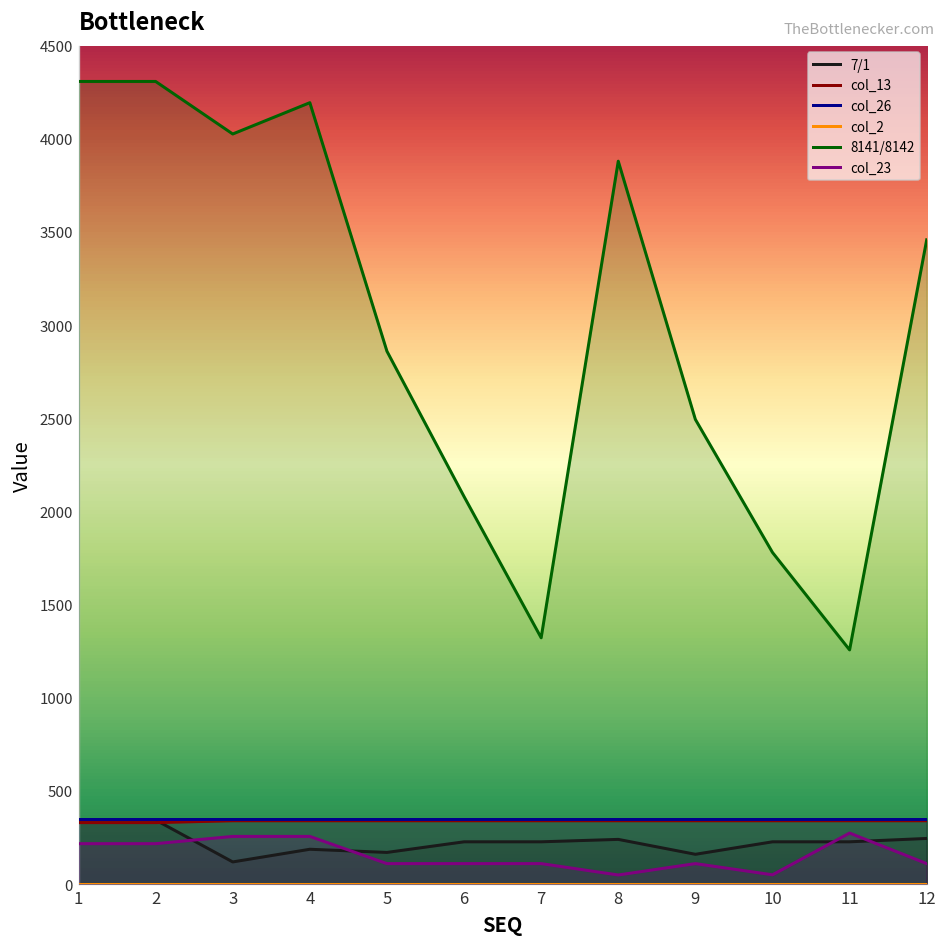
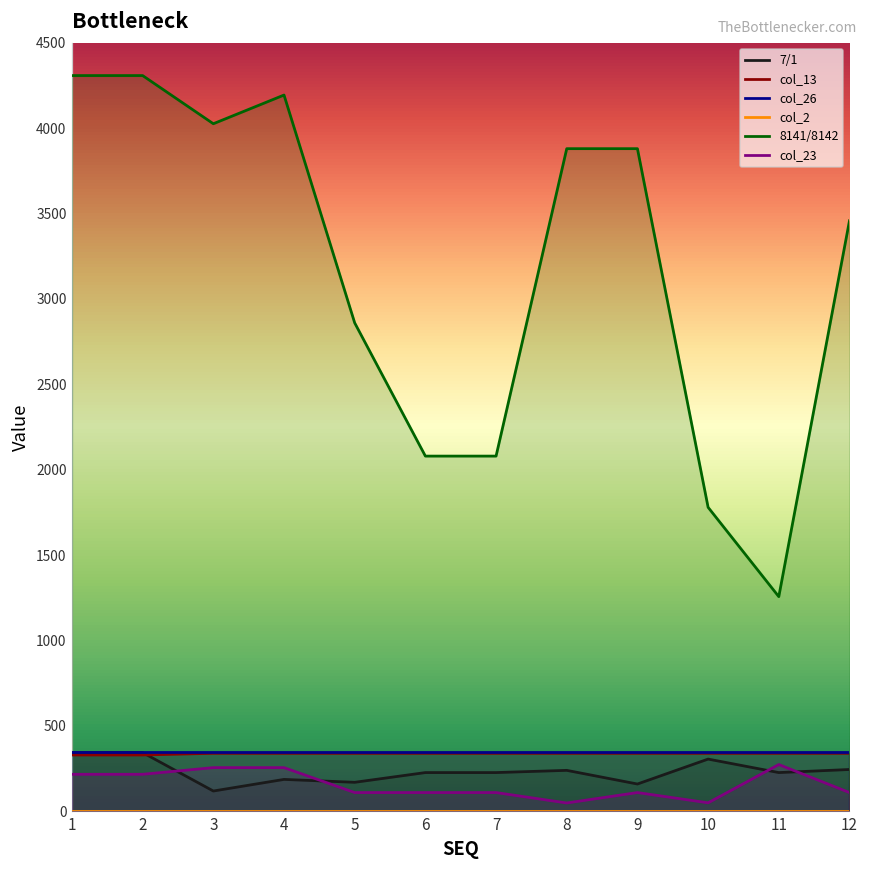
8141/8142, 7: 1320 -> 2080
8141/8142, 9: 2490 -> 3880
7/1, 10: 230 -> 310
